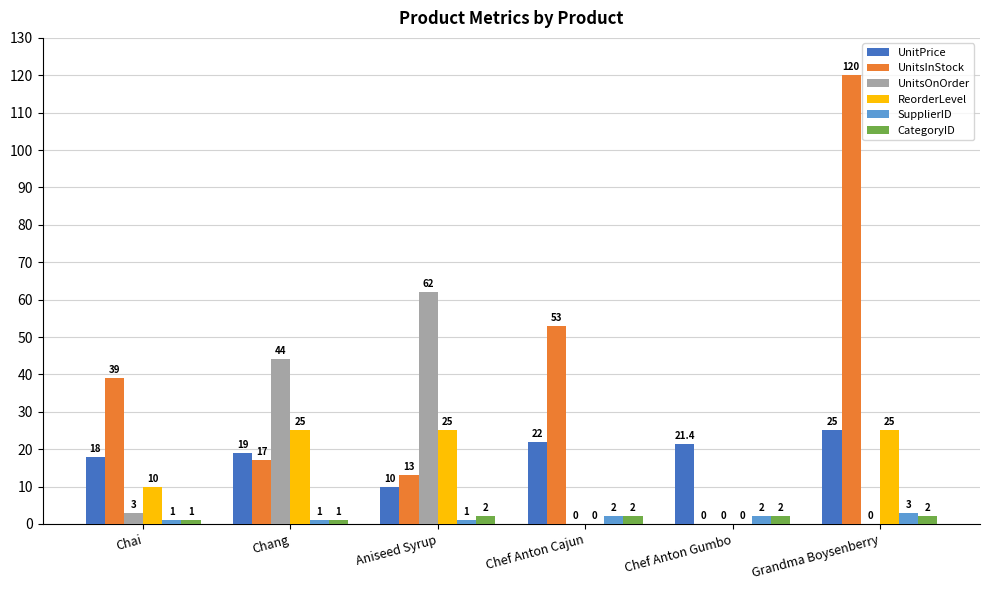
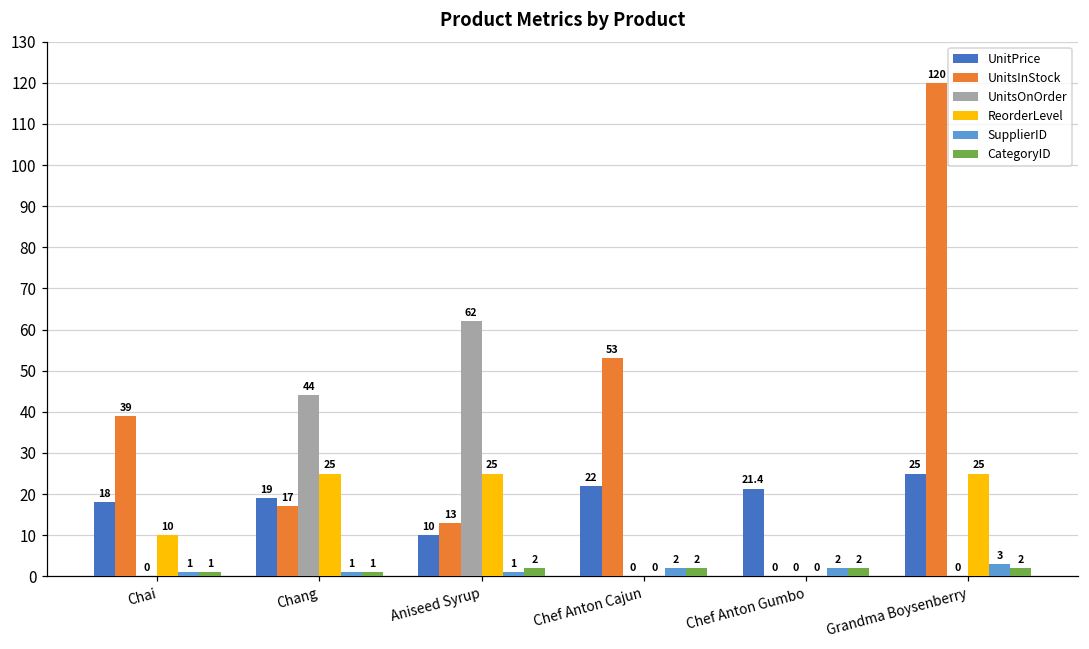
UnitsOnOrder, Chai: 3 -> 0
